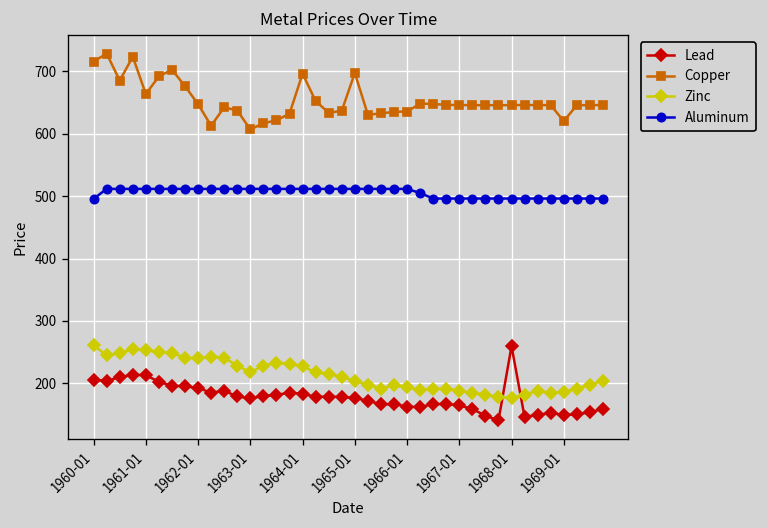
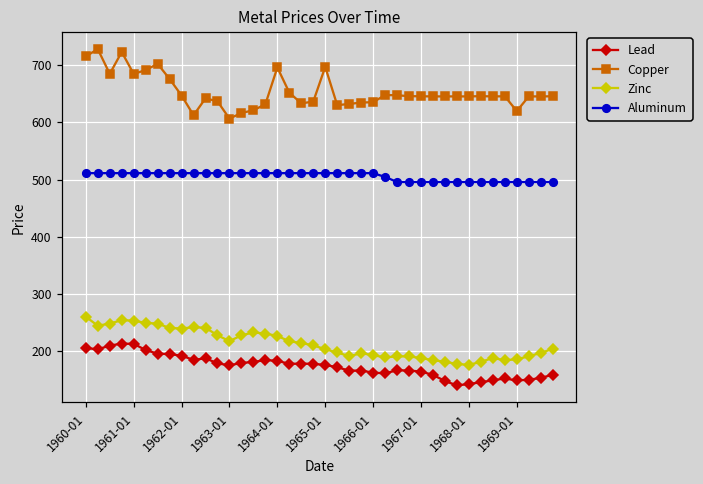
Aluminum, 1960-01: 500 -> 510
Copper, 1961-01: 660 -> 680
Lead, 1968-01: 260 -> 140
